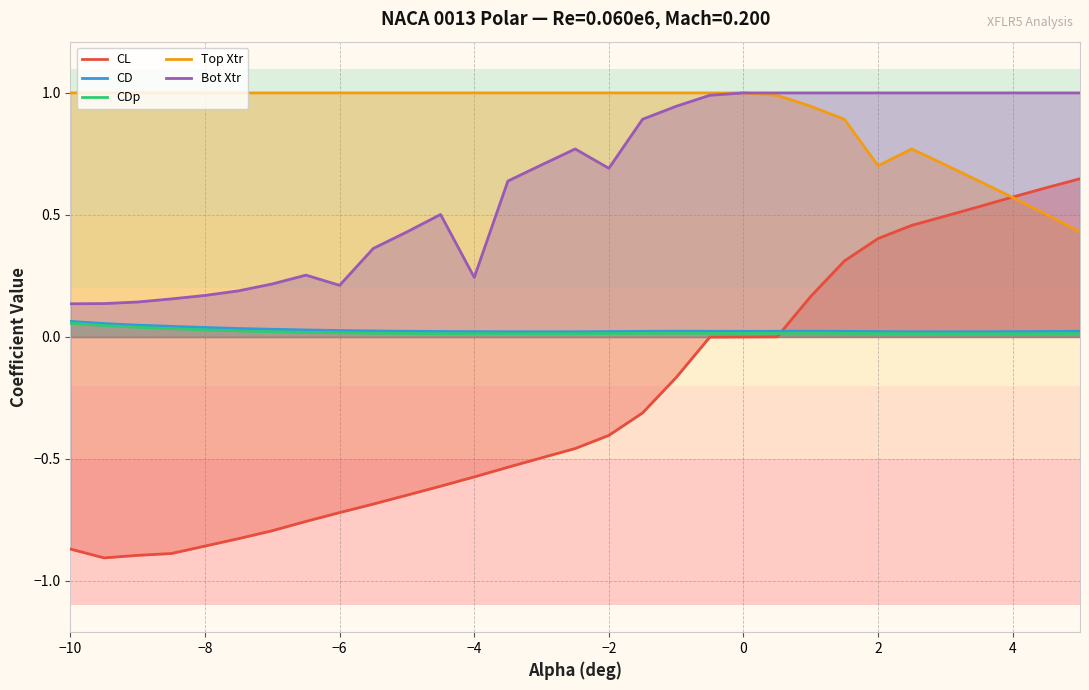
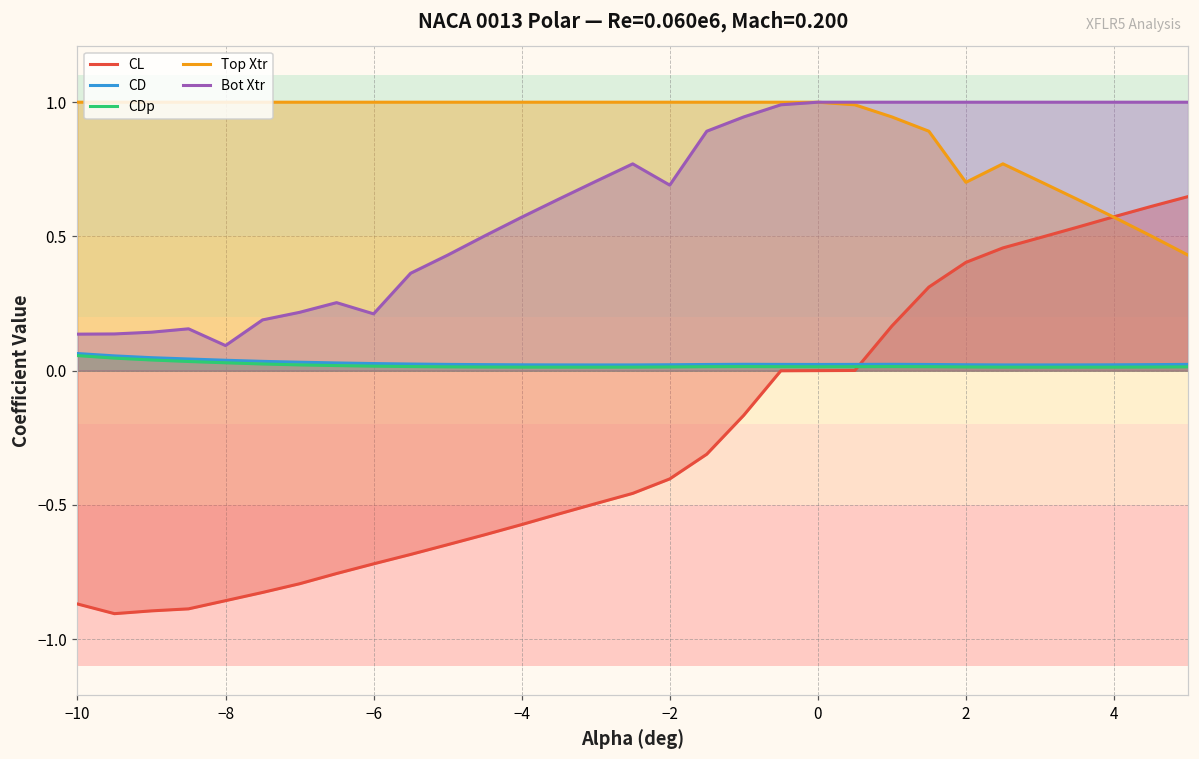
Bot Xtr, −8: 0.17 -> 0.09
Bot Xtr, −4: 0.24 -> 0.57
